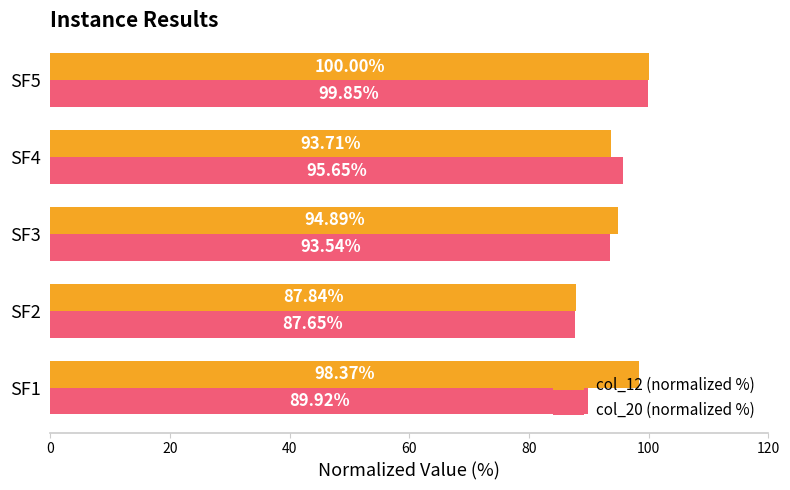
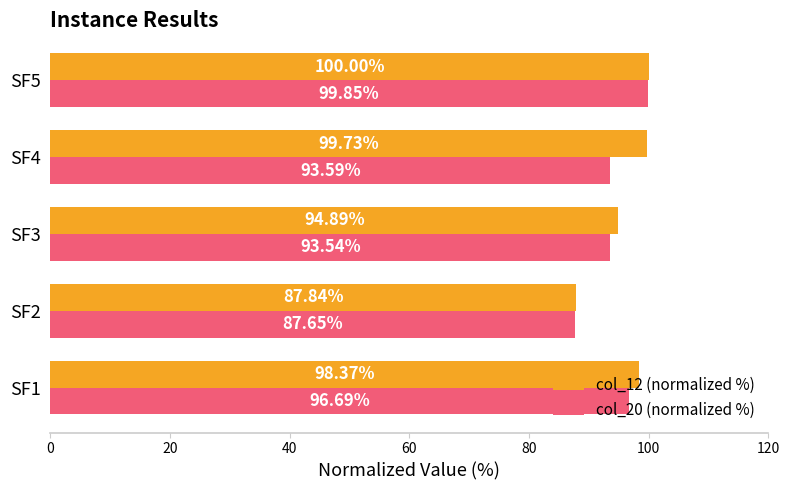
col_12 (normalized %), SF4: 93.71% -> 99.73%
col_20 (normalized %), SF4: 95.65% -> 93.59%
col_20 (normalized %), SF1: 89.92% -> 96.69%
